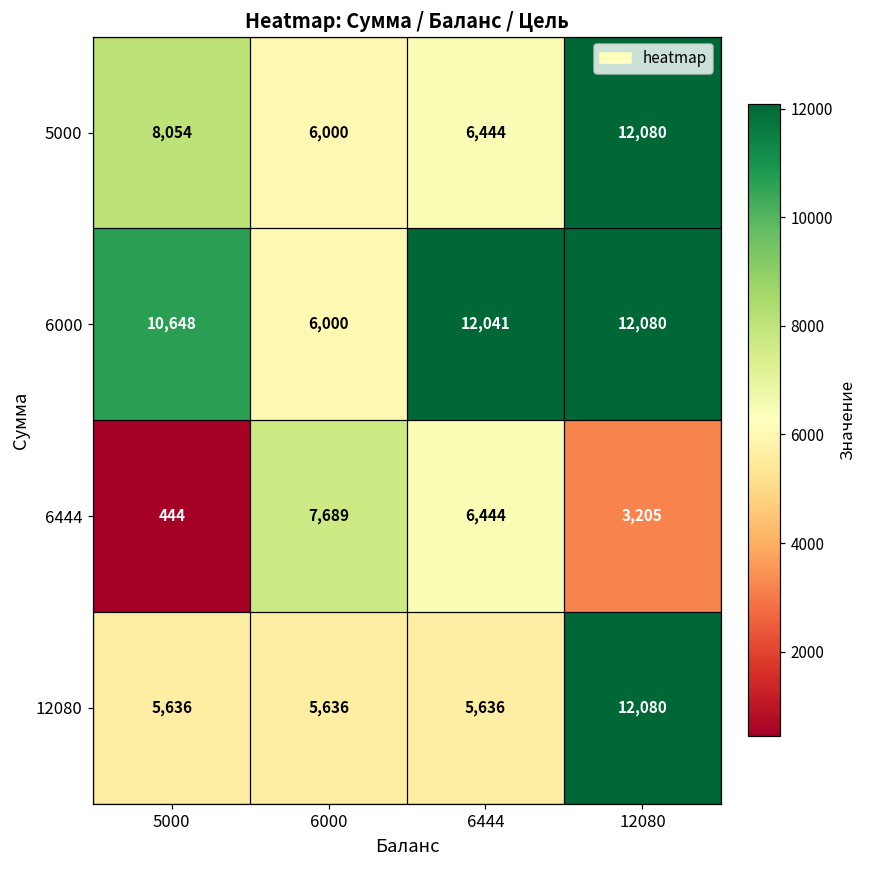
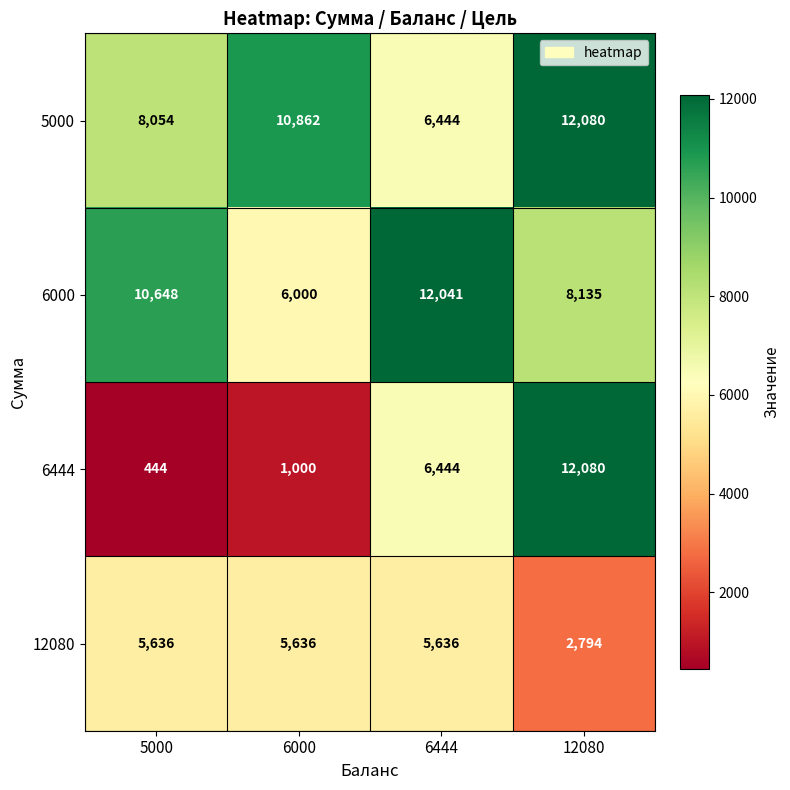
5000, 6000: 6,000 -> 10,862
6000, 12080: 12,080 -> 8,135
6444, 6000: 7,689 -> 1,000
6444, 12080: 3,205 -> 12,080
12080, 12080: 12,080 -> 2,794
